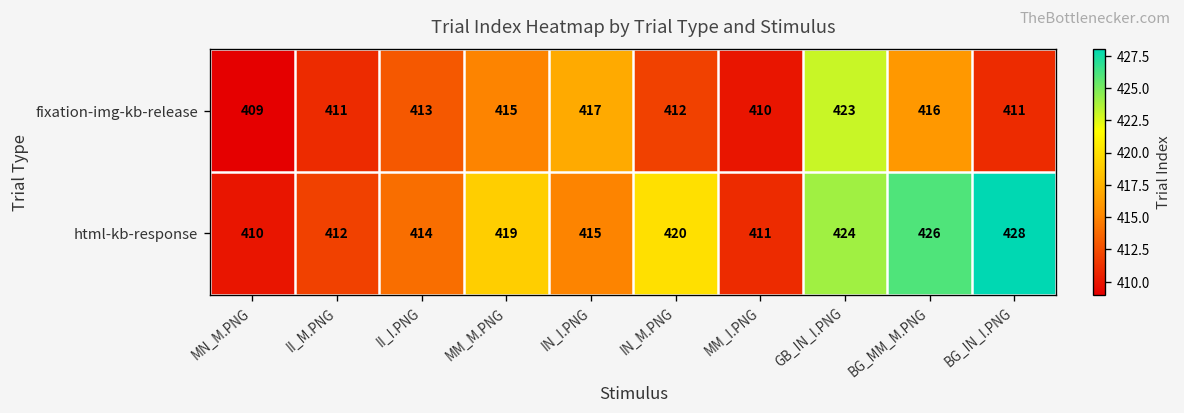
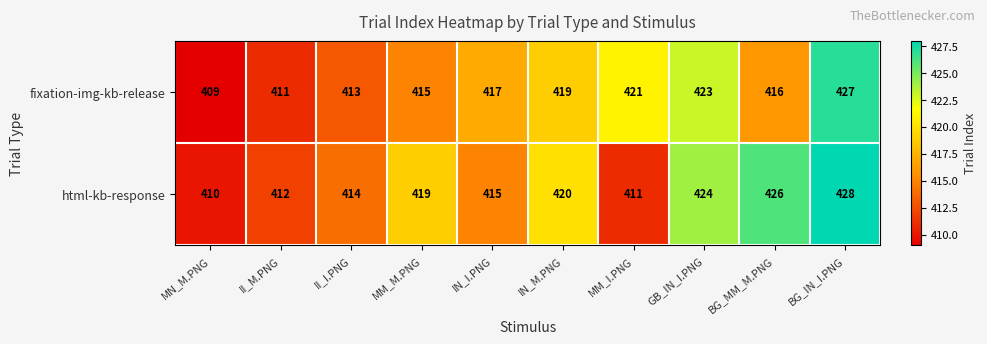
fixation-img-kb-release, IN_M.PNG: 412 -> 419
fixation-img-kb-release, MM_I.PNG: 410 -> 421
fixation-img-kb-release, BG_IN_I.PNG: 411 -> 427
